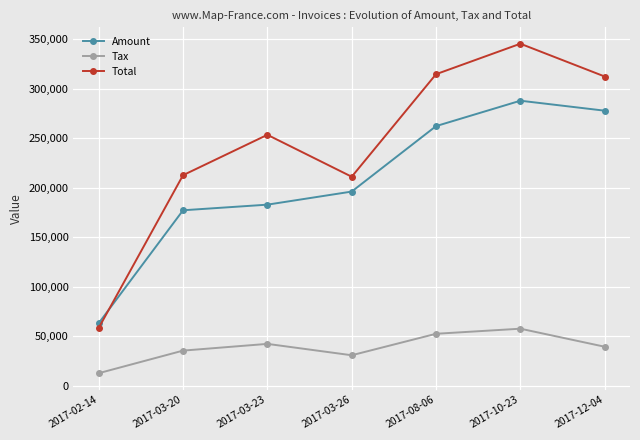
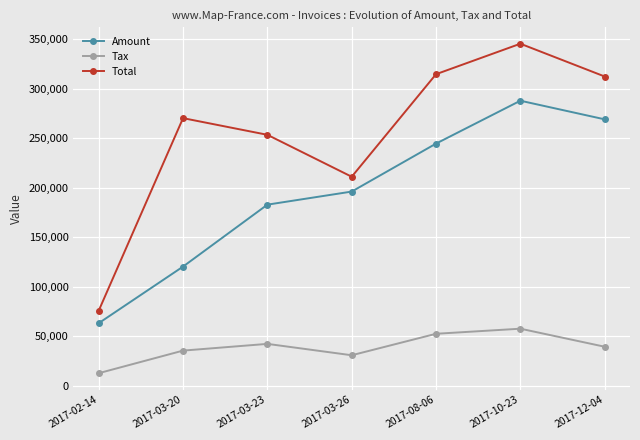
Total, 2017-02-14: 60,000 -> 80,000
Amount, 2017-03-20: 180,000 -> 120,000
Total, 2017-03-20: 210,000 -> 270,000
Amount, 2017-08-06: 260,000 -> 240,000
Amount, 2017-12-04: 280,000 -> 270,000
